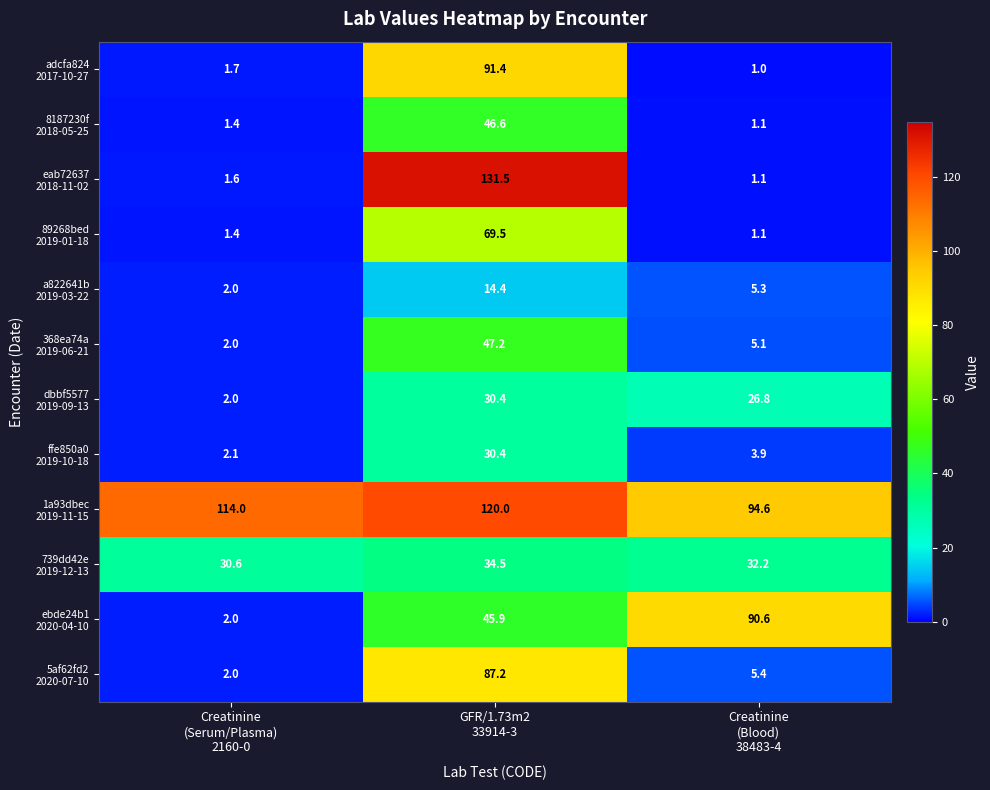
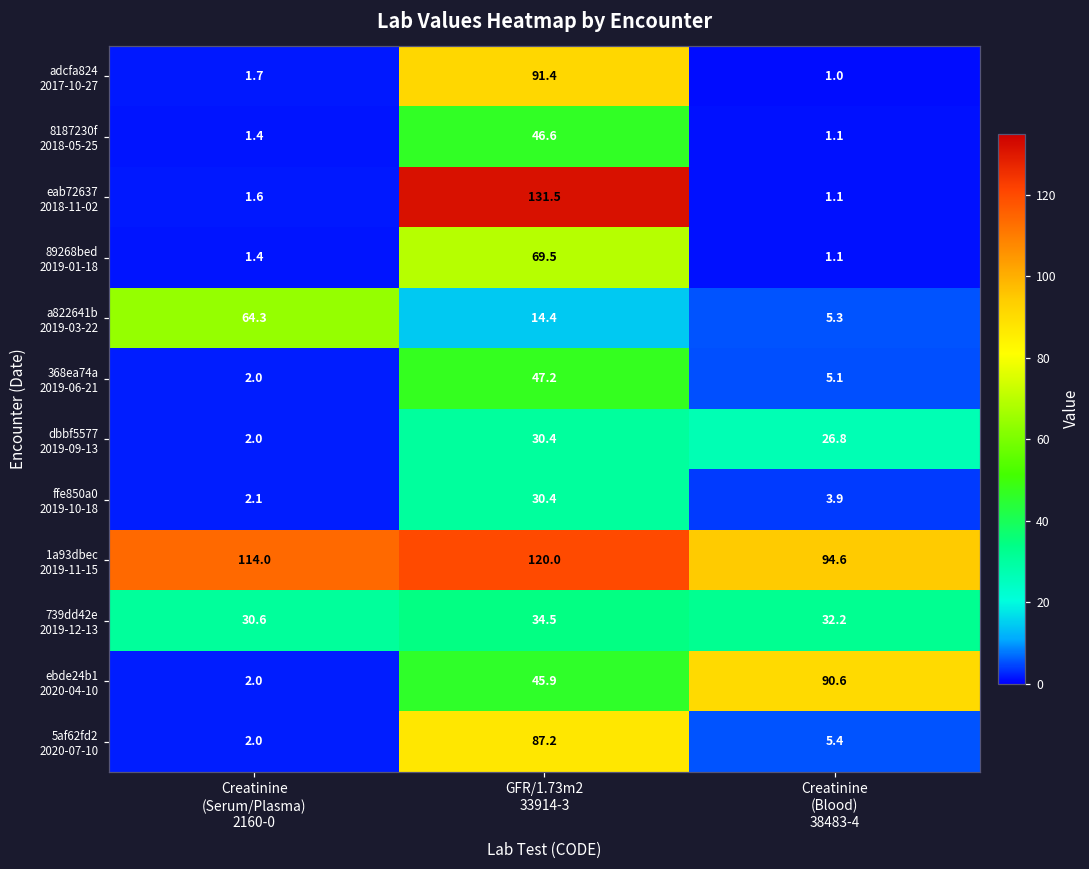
a822641b 2019-03-22, Creatinine (Serum/Plasma) 2160-0: 2.0 -> 64.3
